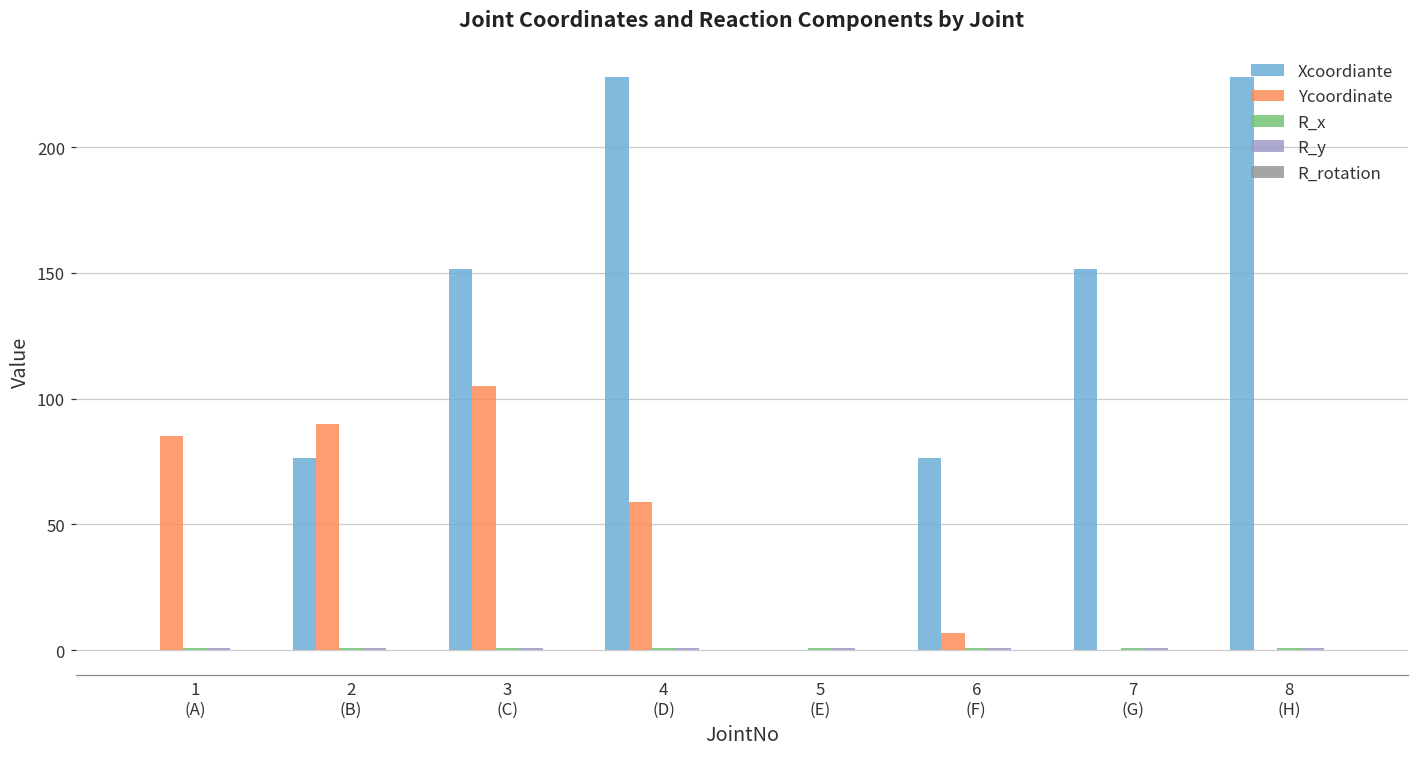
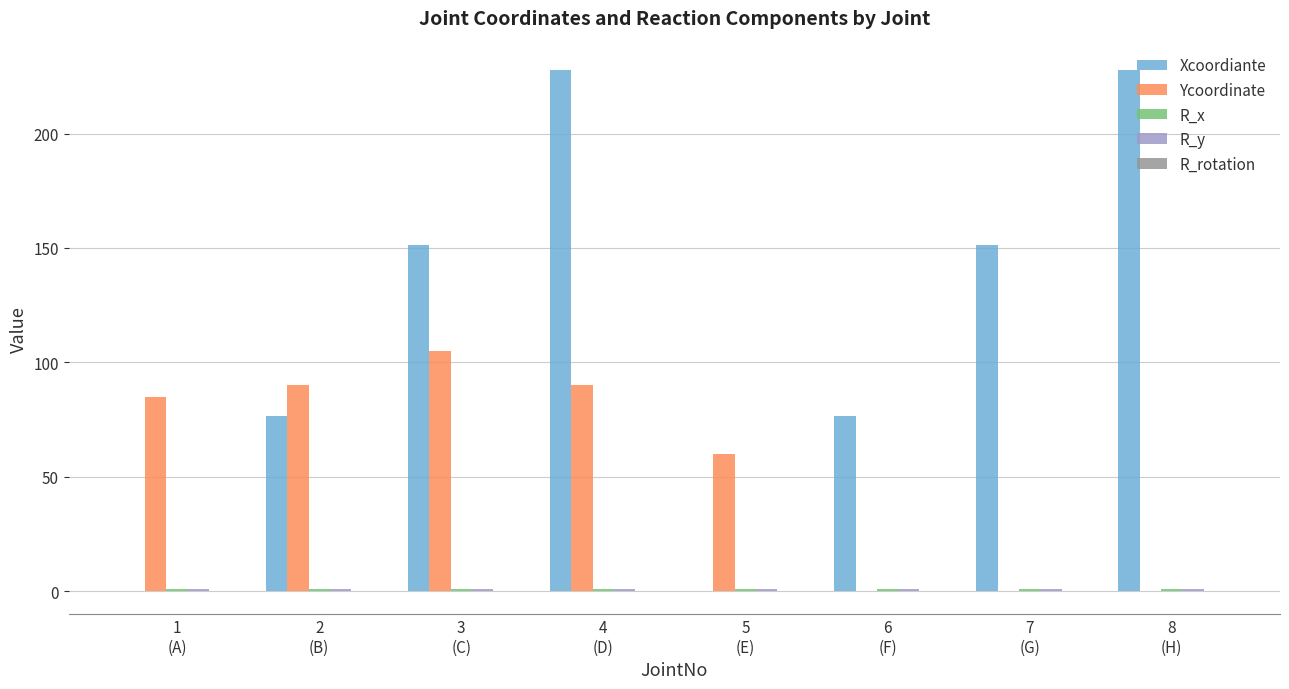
Ycoordinate, 4 (D): 59 -> 90
Ycoordinate, 5 (E): 0 -> 60
Ycoordinate, 6 (F): 7 -> 0
